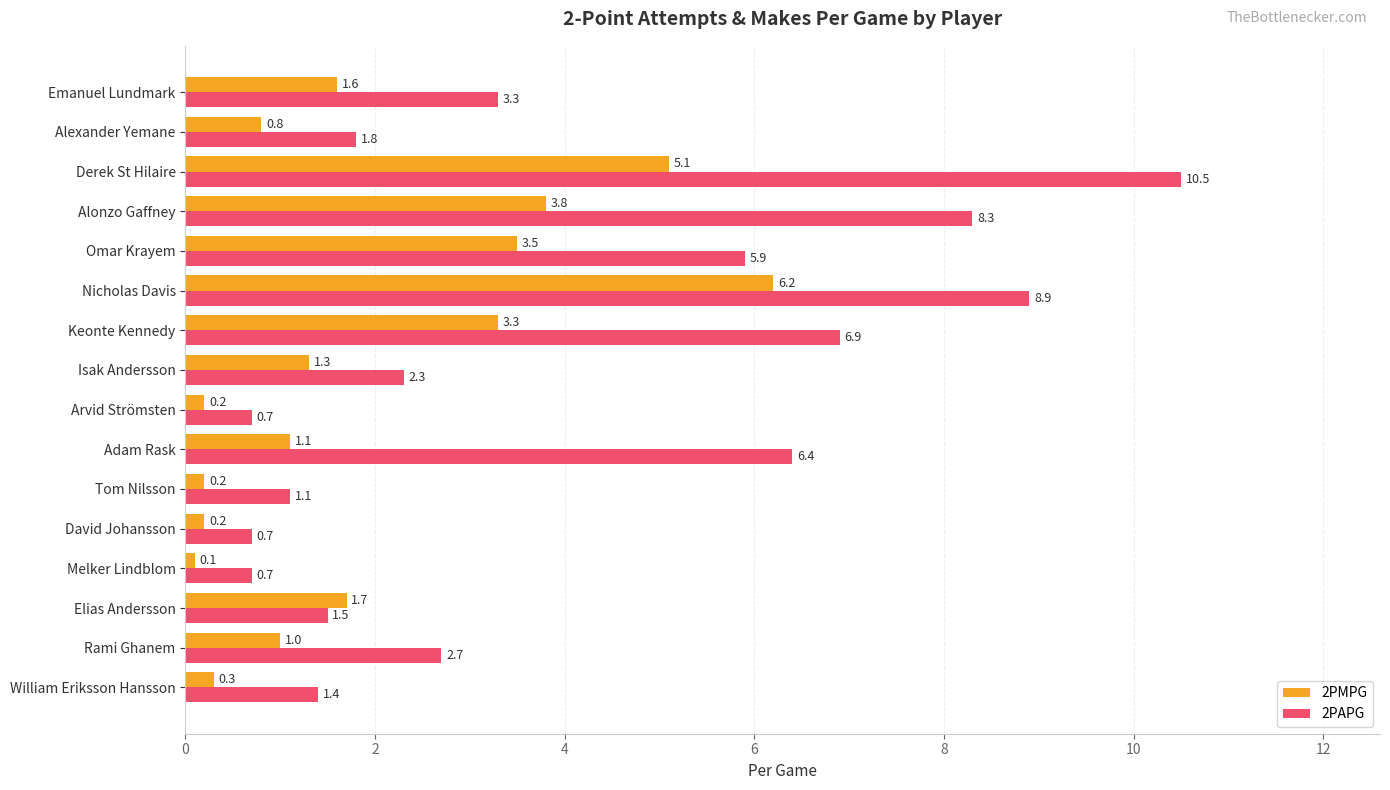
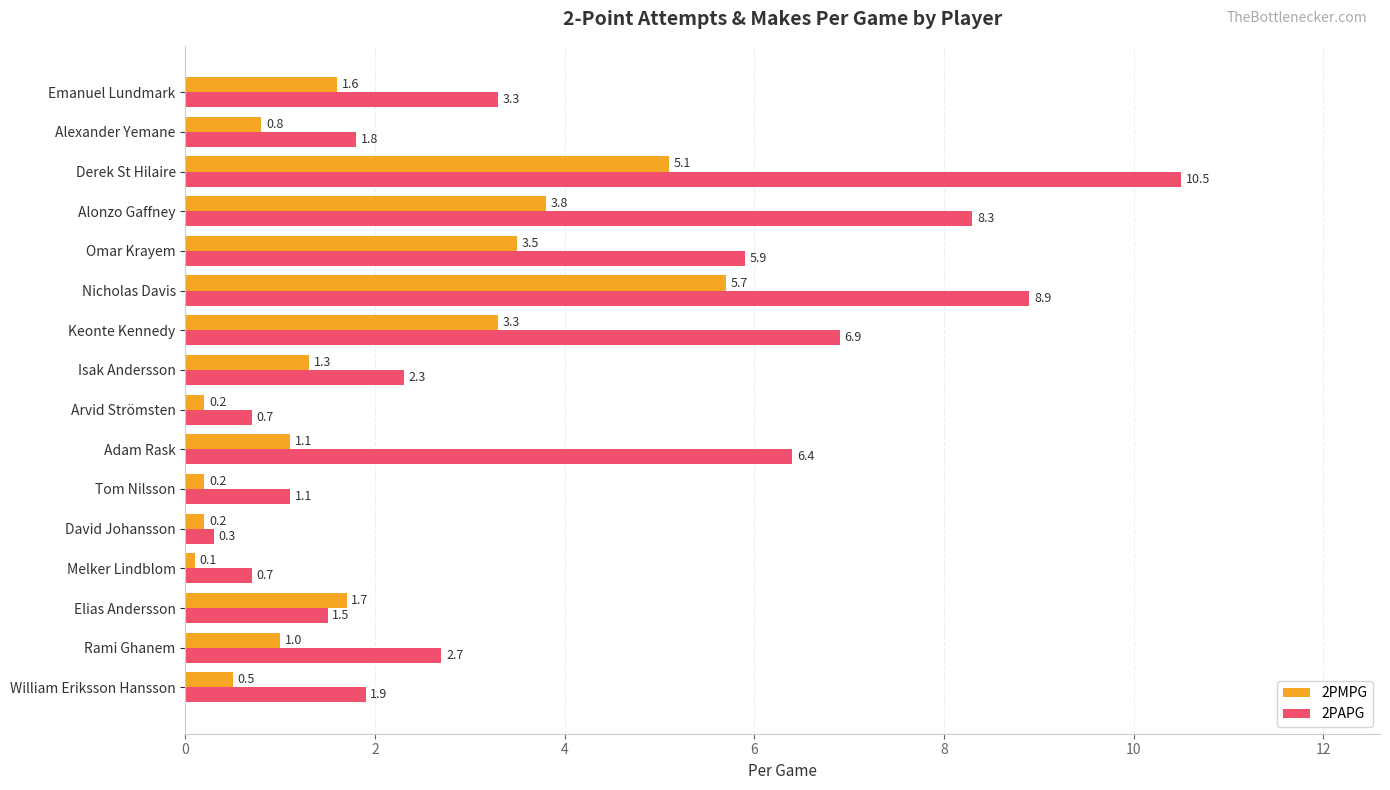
2PMPG, Nicholas Davis: 6.2 -> 5.7
2PAPG, David Johansson: 0.7 -> 0.3
2PMPG, William Eriksson Hansson: 0.3 -> 0.5
2PAPG, William Eriksson Hansson: 1.4 -> 1.9
